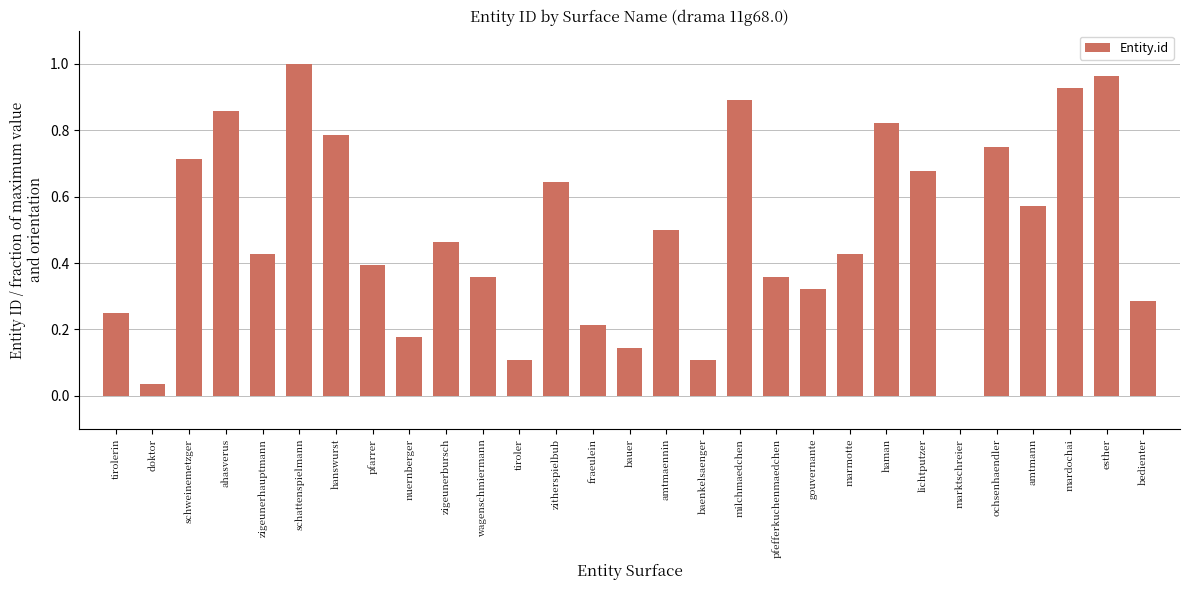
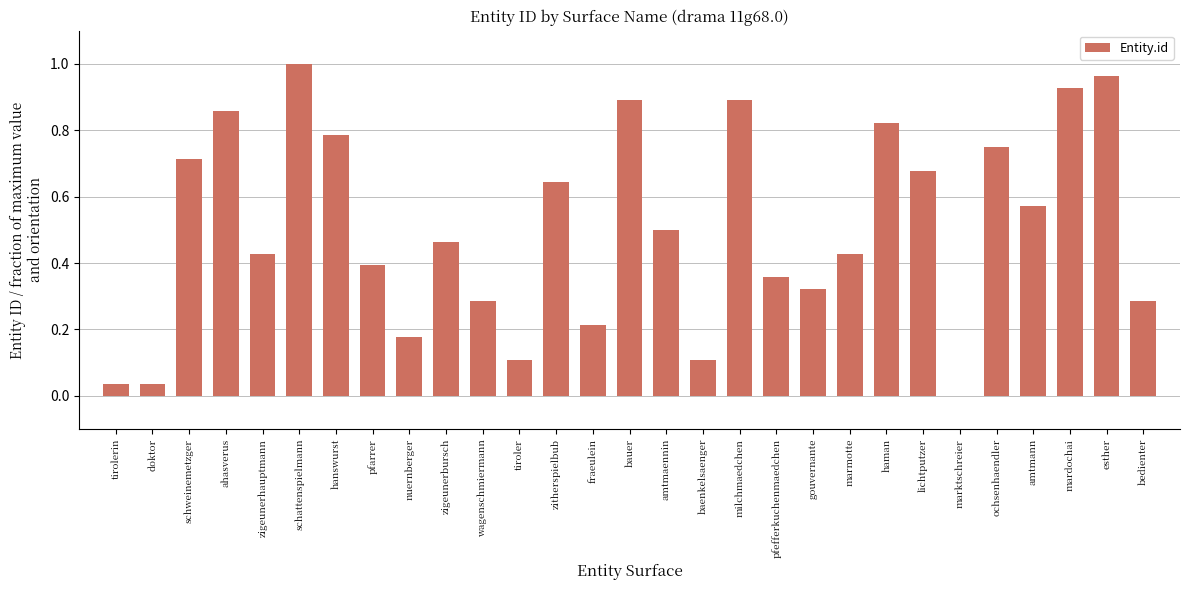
tirolerin: 0.25 -> 0.04
wagenschmiermann: 0.36 -> 0.29
bauer: 0.14 -> 0.89
